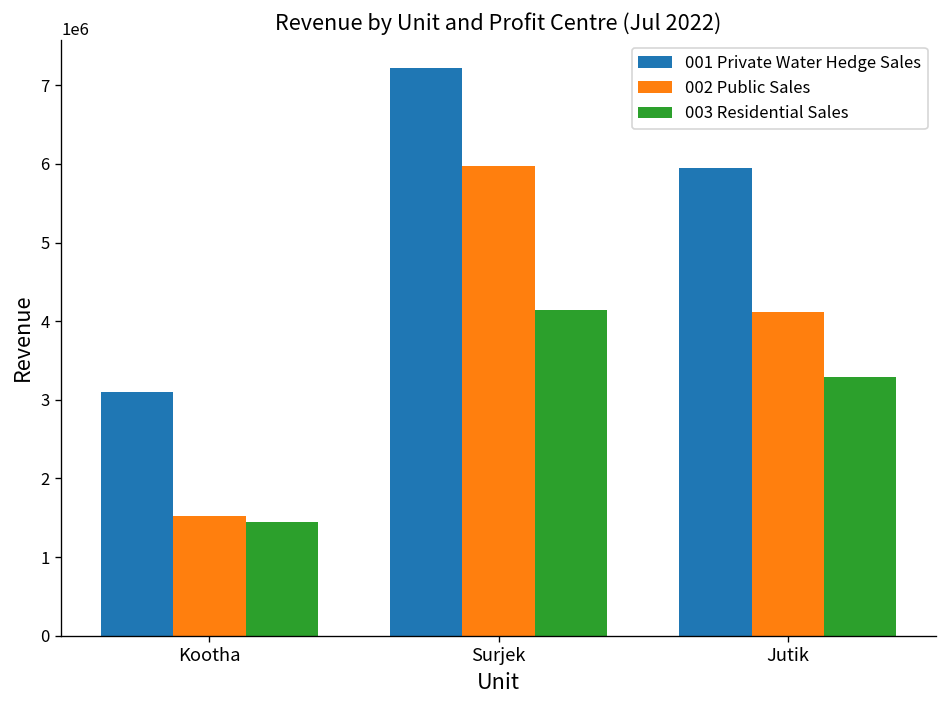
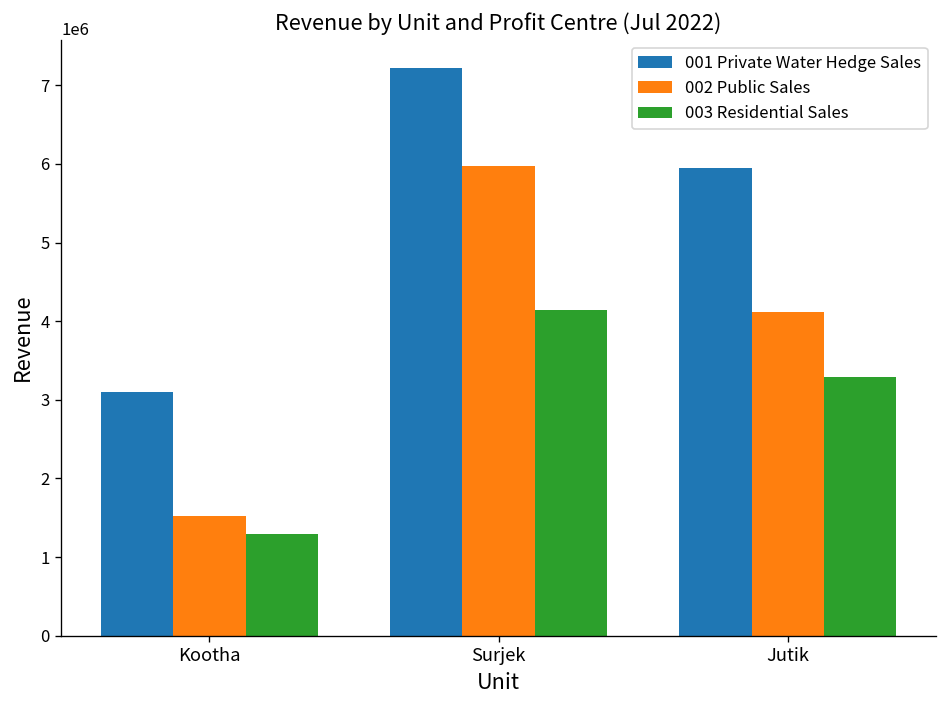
003 Residential Sales, Kootha: 1400000 -> 1300000
